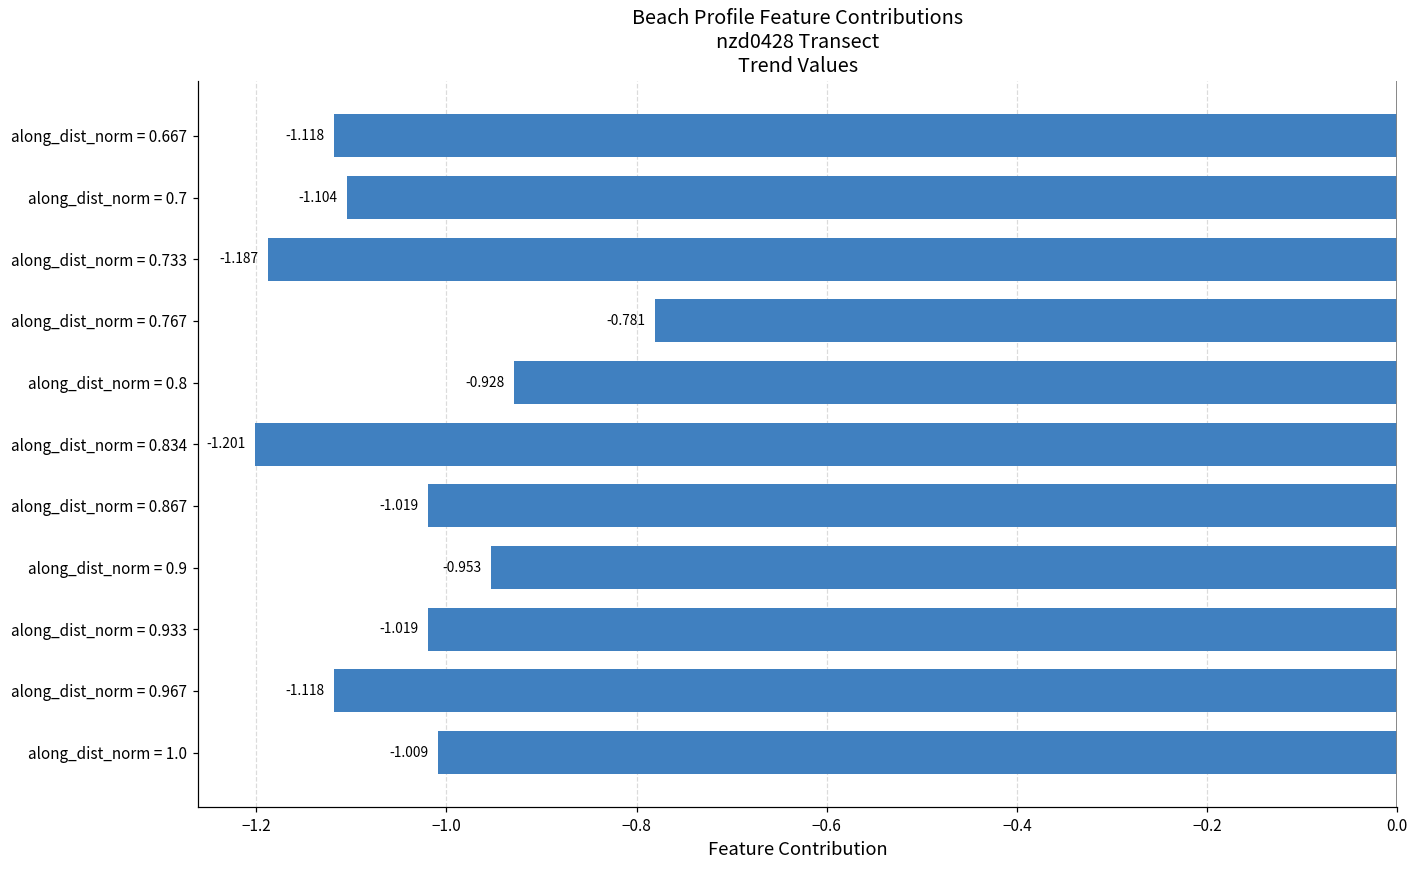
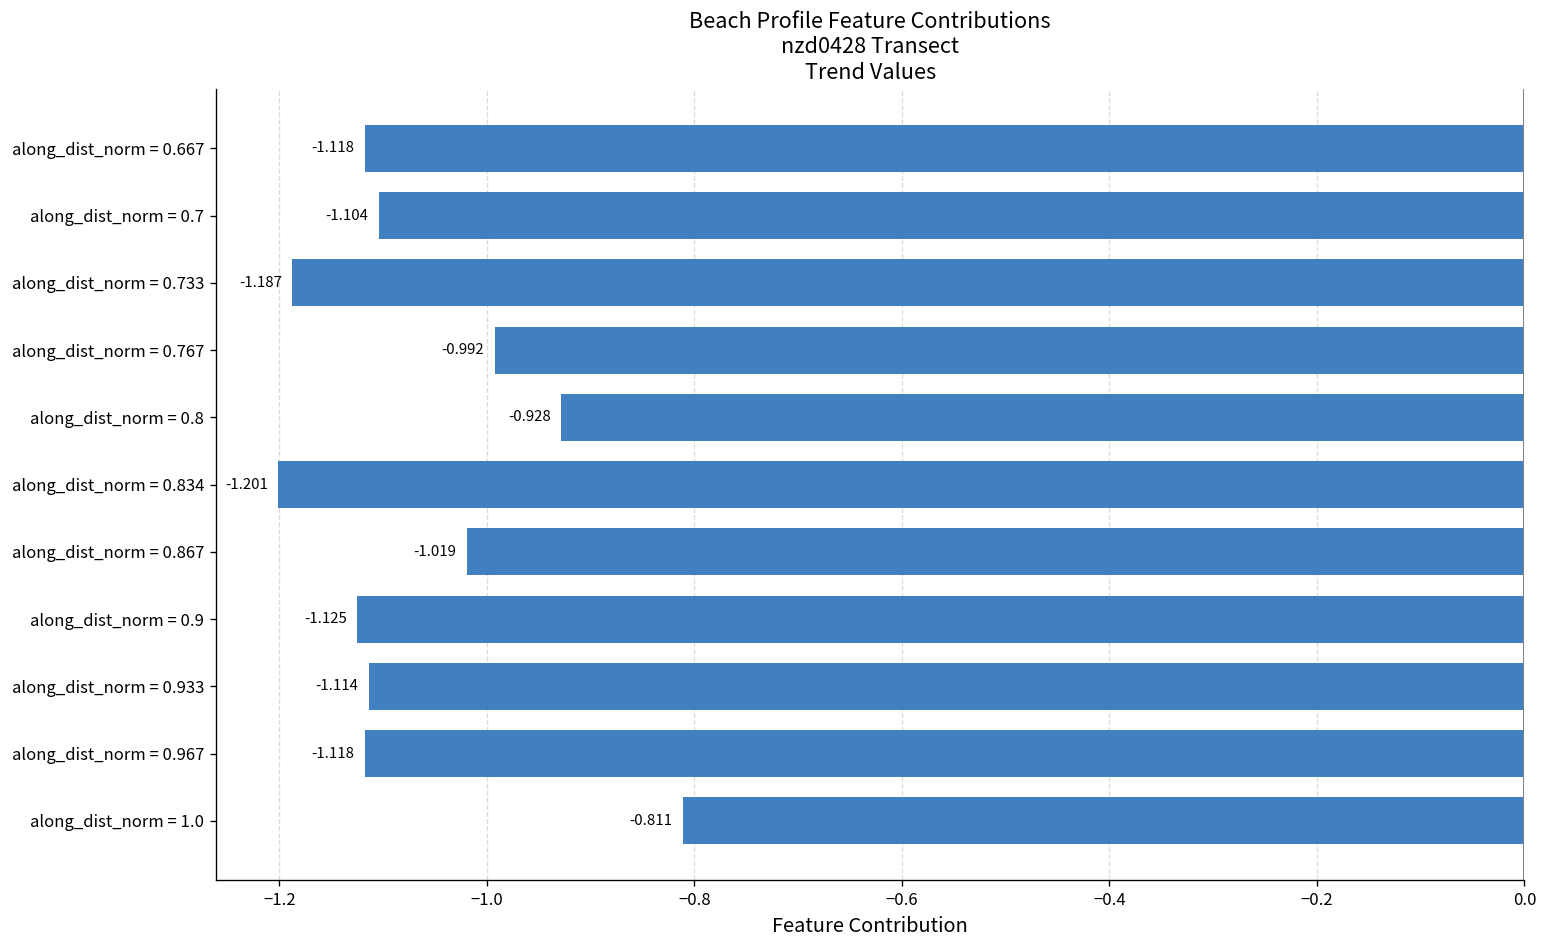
along_dist_norm = 0.767: -0.781 -> -0.992
along_dist_norm = 0.9: -0.953 -> -1.125
along_dist_norm = 0.933: -1.019 -> -1.114
along_dist_norm = 1.0: -1.009 -> -0.811
